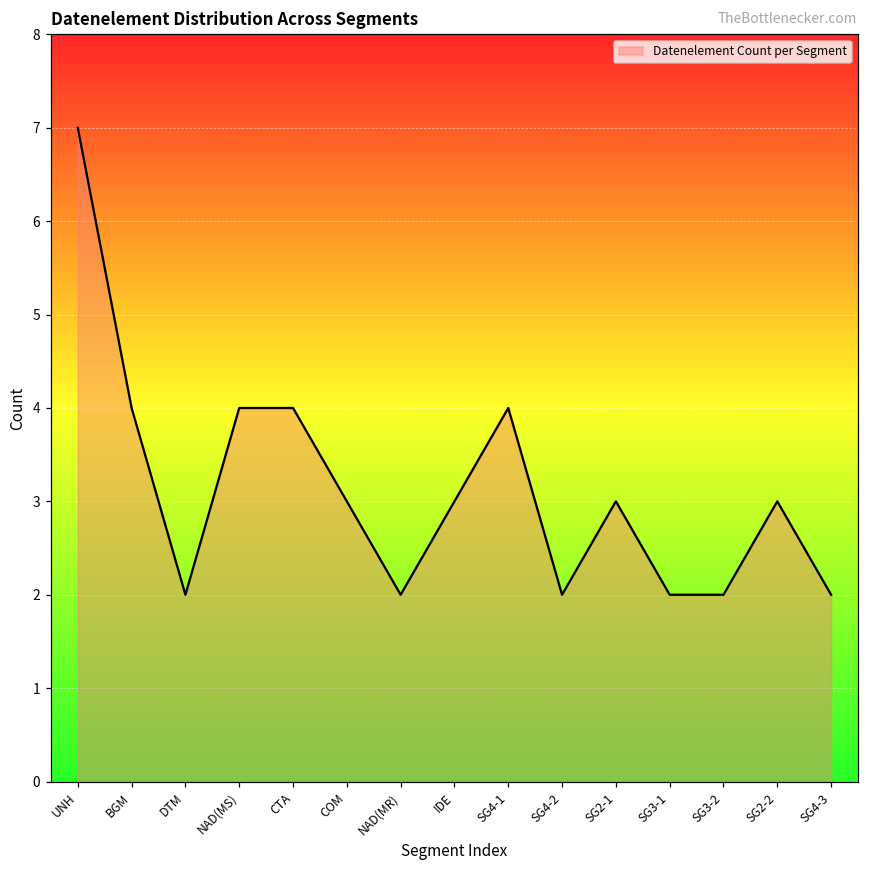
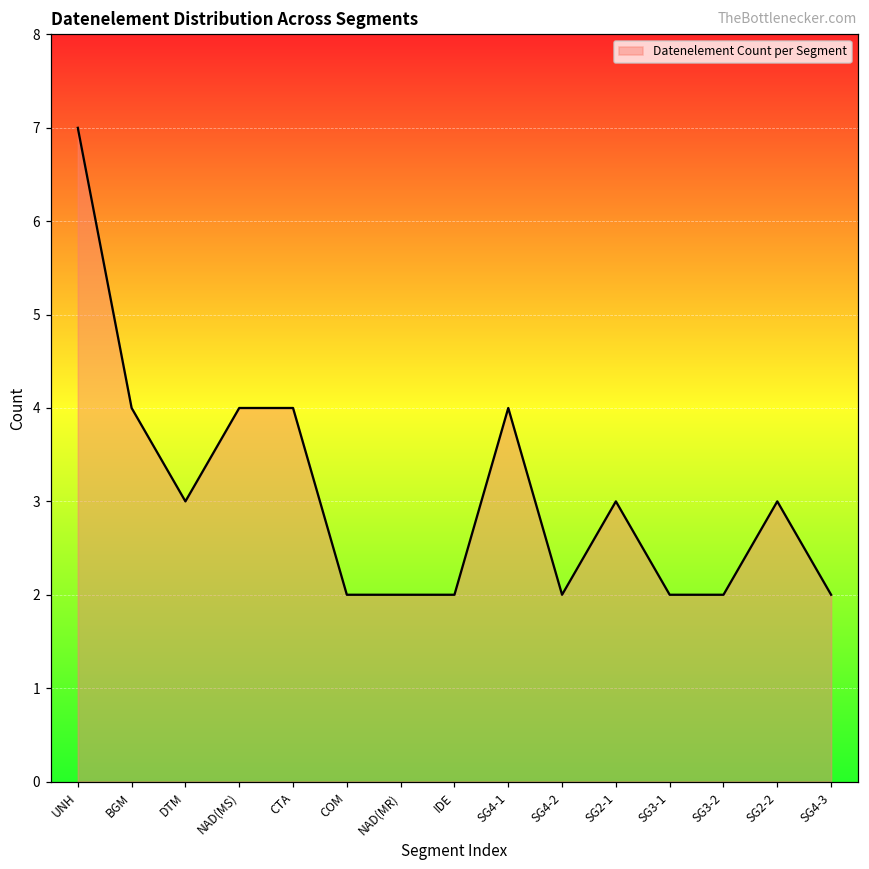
DTM: 2 -> 3
COM: 3 -> 2
IDE: 3 -> 2
